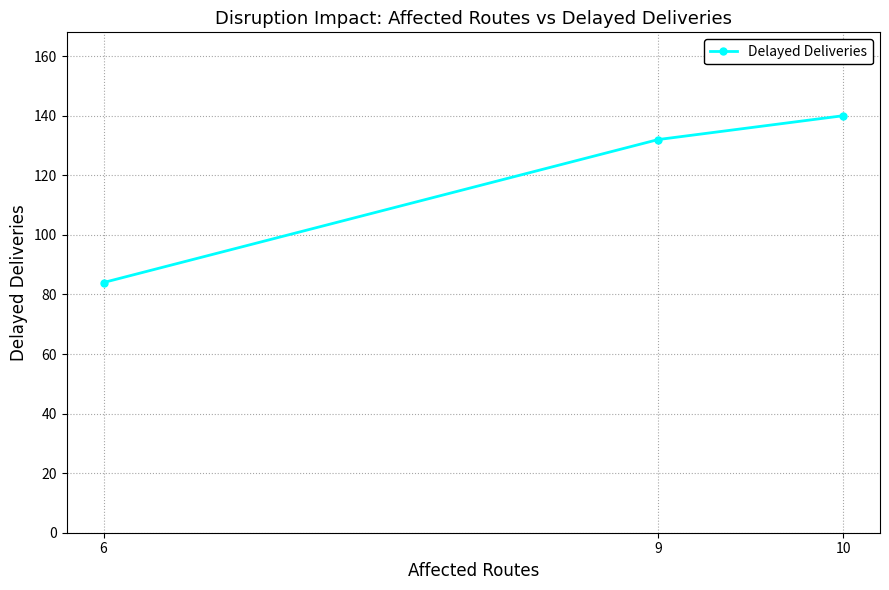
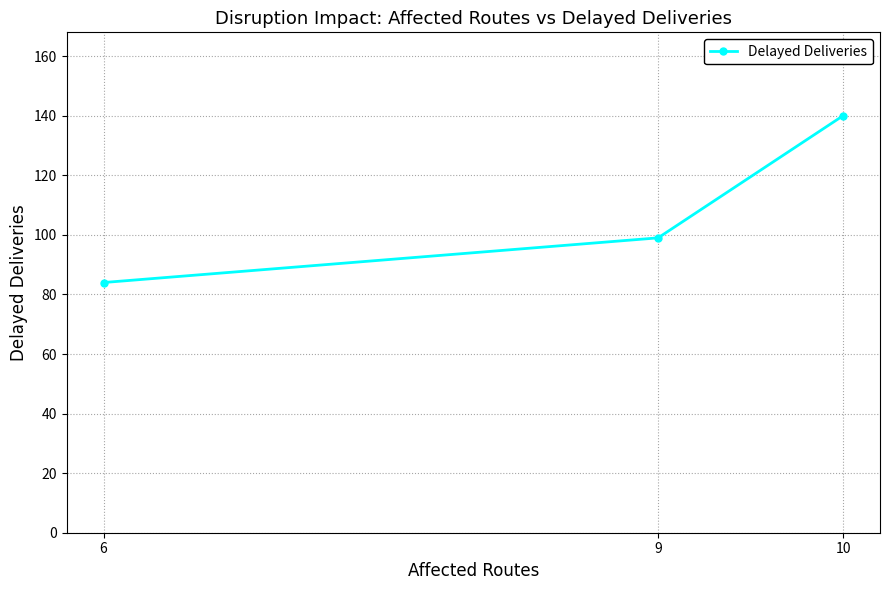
9: 132 -> 99
